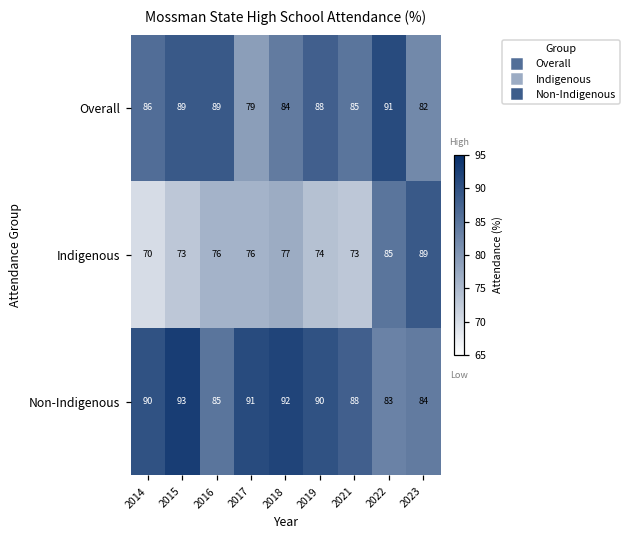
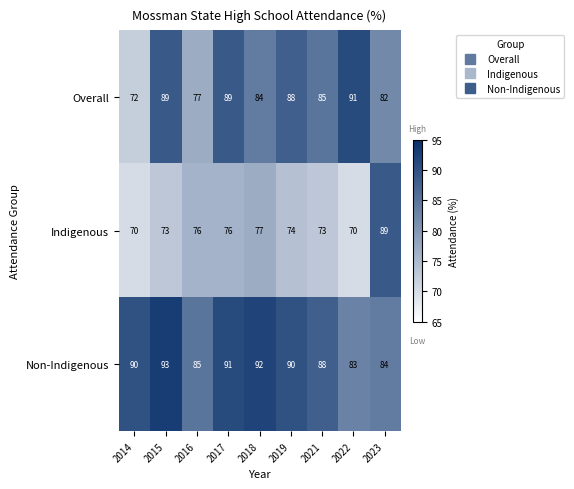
Overall, 2014: 86 -> 72
Overall, 2016: 89 -> 77
Overall, 2017: 79 -> 89
Indigenous, 2022: 85 -> 70
